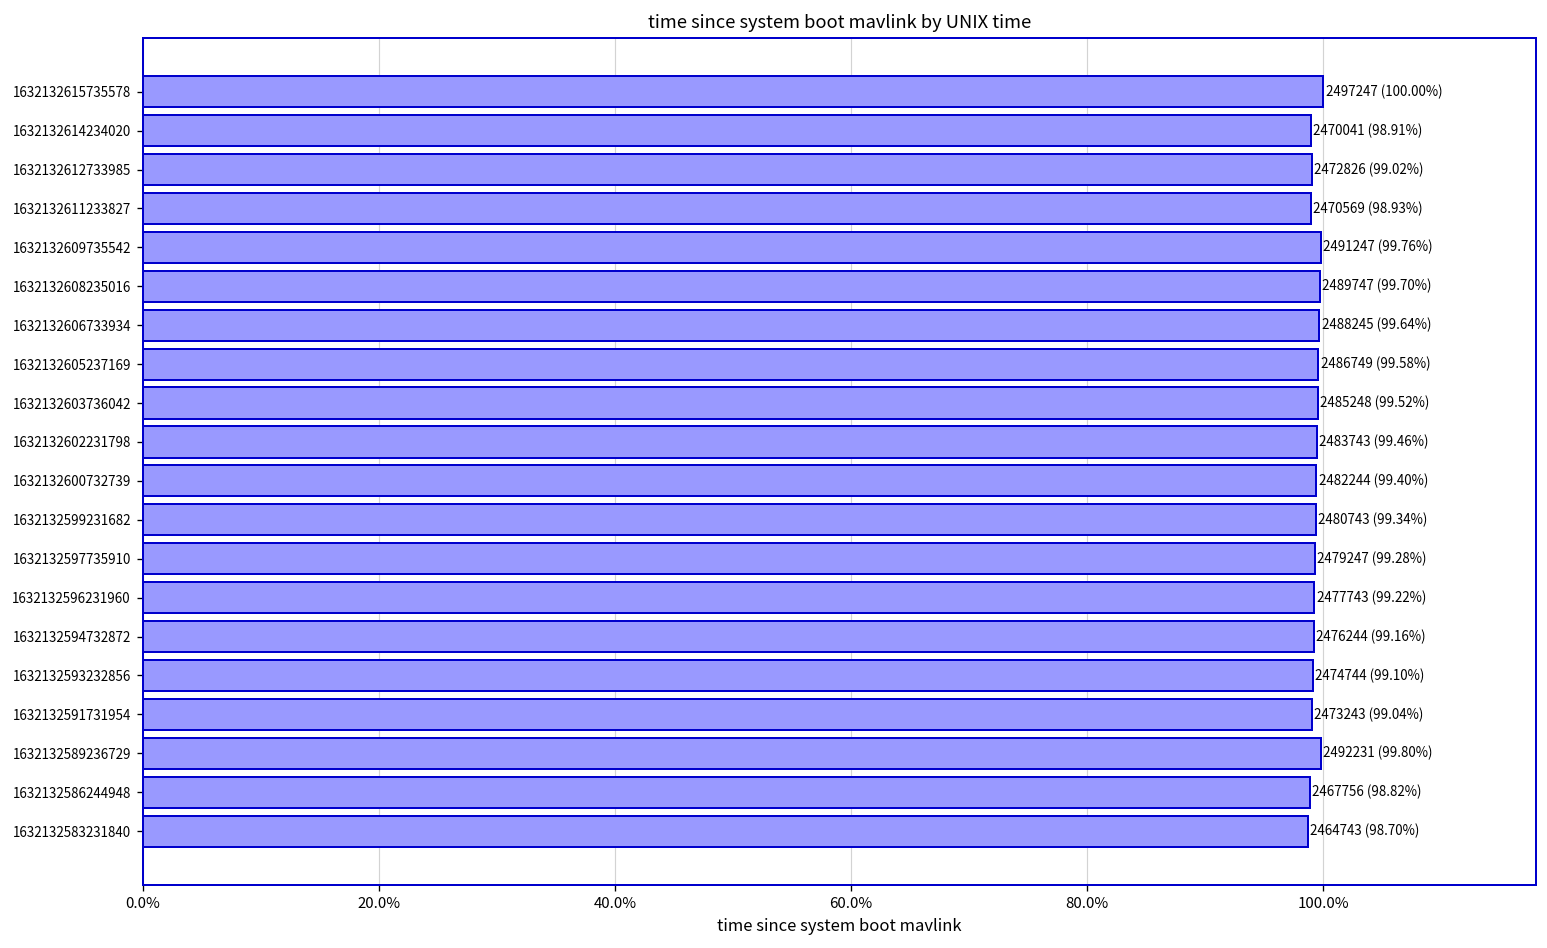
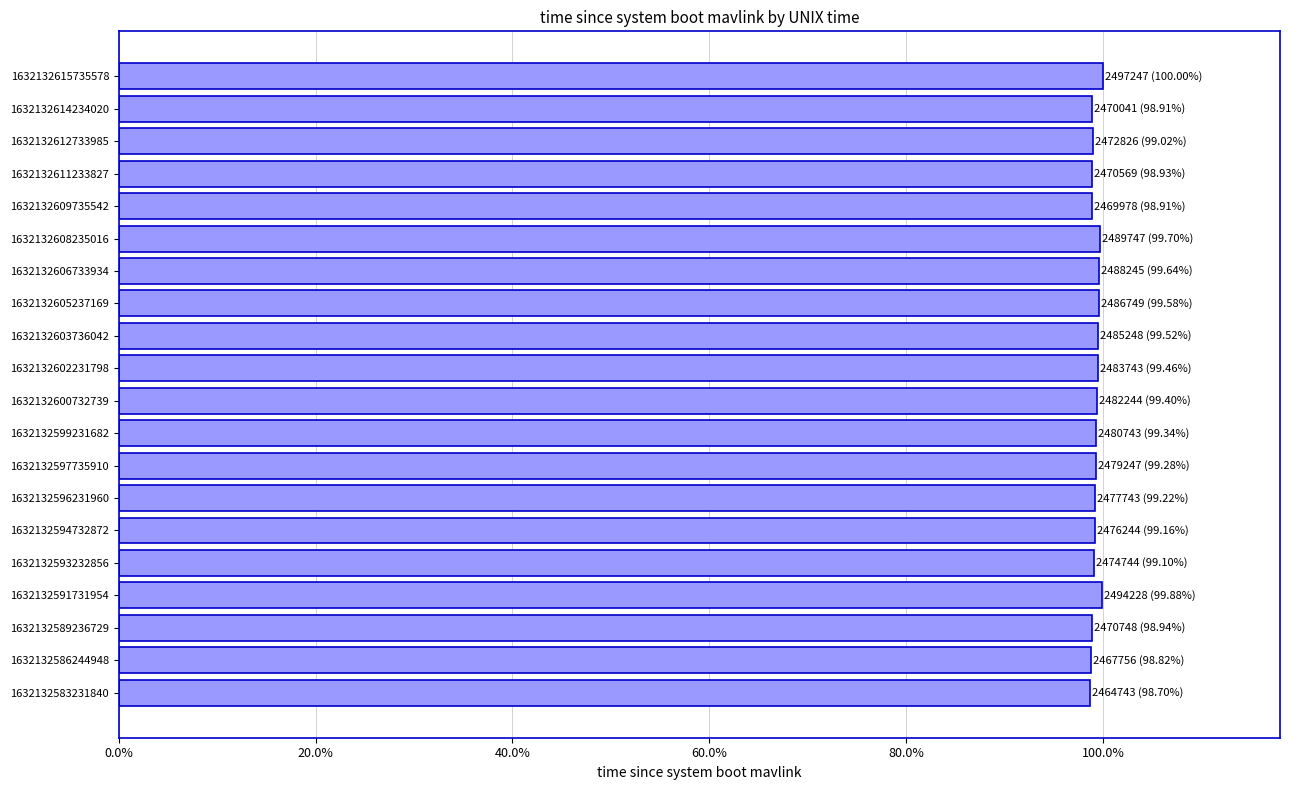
1632132609735542: 2491247 (99.76%) -> 2469978 (98.91%)
1632132591731954: 2473243 (99.04%) -> 2494228 (99.88%)
1632132589236729: 2492231 (99.80%) -> 2470748 (98.94%)
